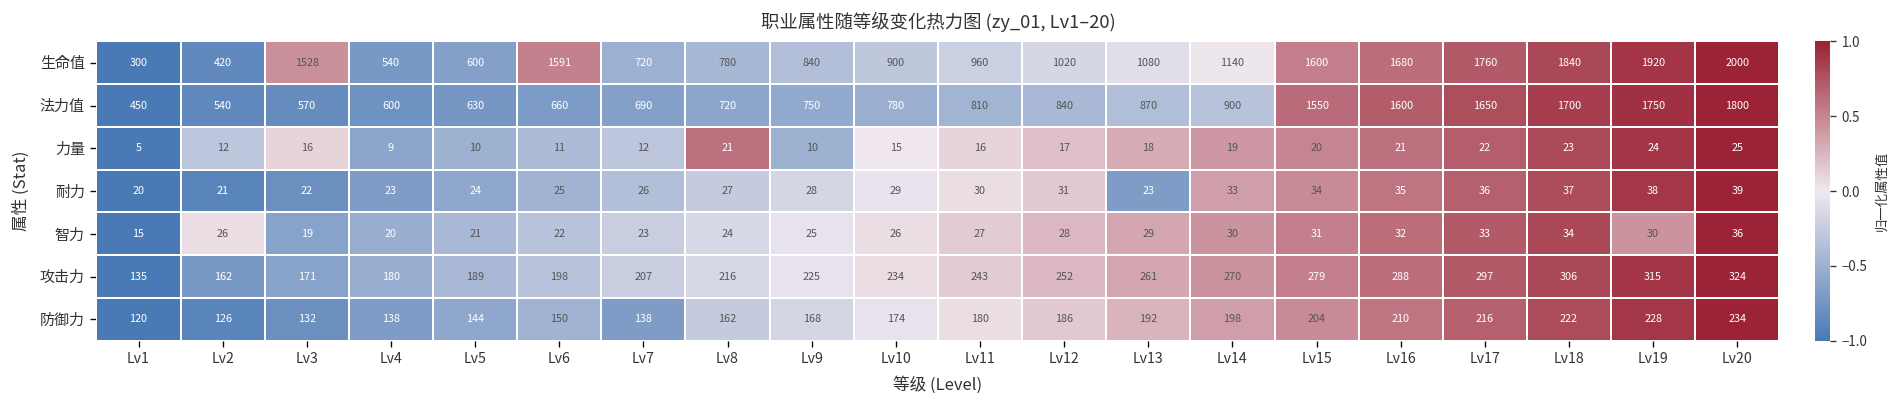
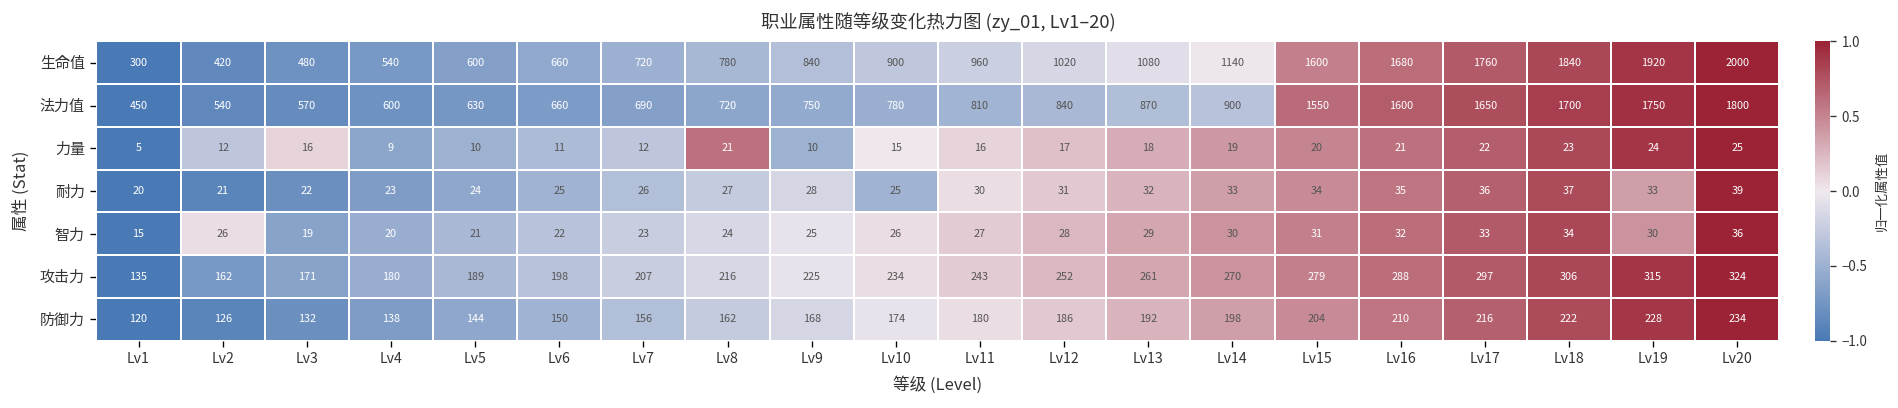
生命值, Lv3: 1528 -> 480
生命值, Lv6: 1591 -> 660
耐力, Lv10: 29 -> 25
耐力, Lv13: 23 -> 32
耐力, Lv19: 38 -> 33
防御力, Lv7: 138 -> 156
